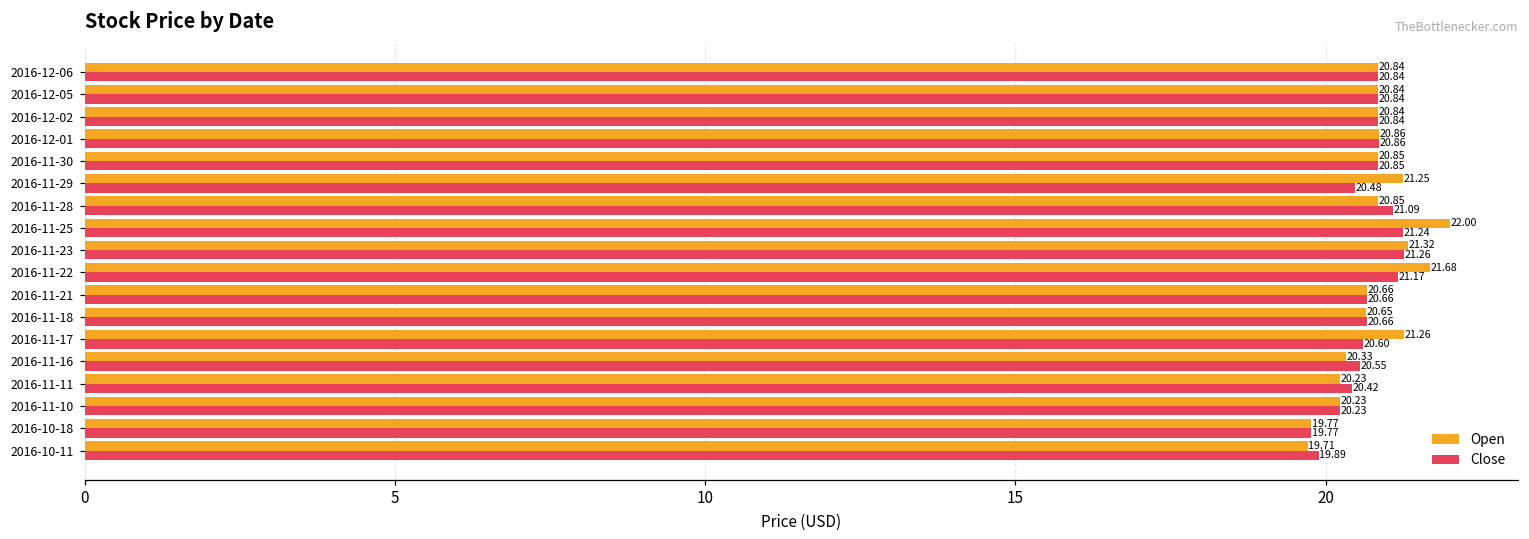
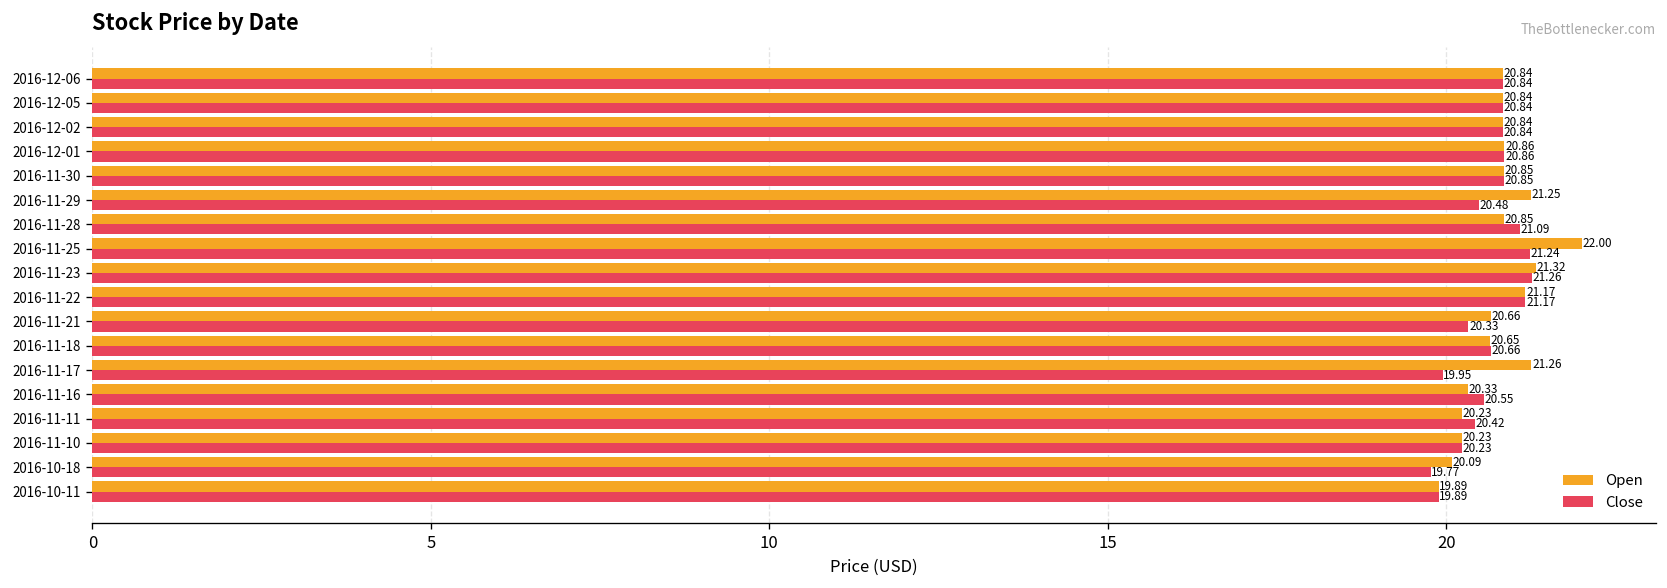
Open, 2016-11-22: 21.68 -> 21.17
Close, 2016-11-21: 20.66 -> 20.33
Close, 2016-11-17: 20.60 -> 19.95
Open, 2016-10-18: 19.77 -> 20.09
Open, 2016-10-11: 19.71 -> 19.89
